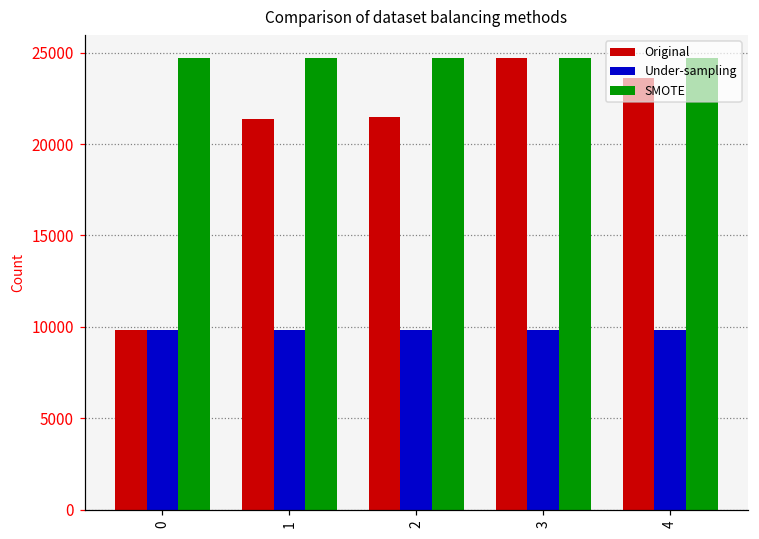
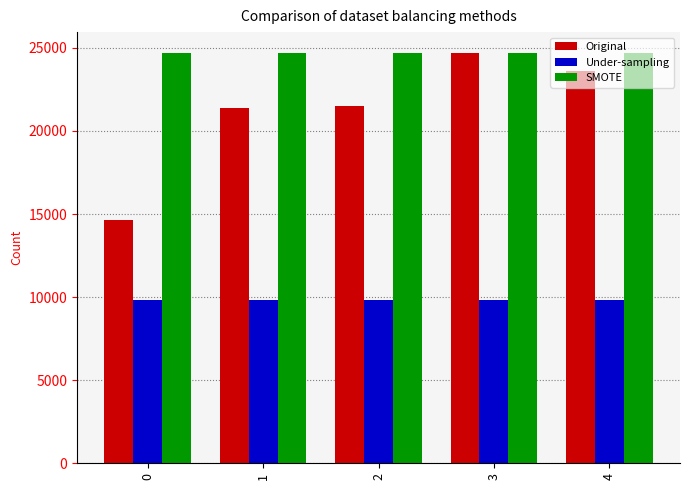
Original, 0: 9800 -> 14700
